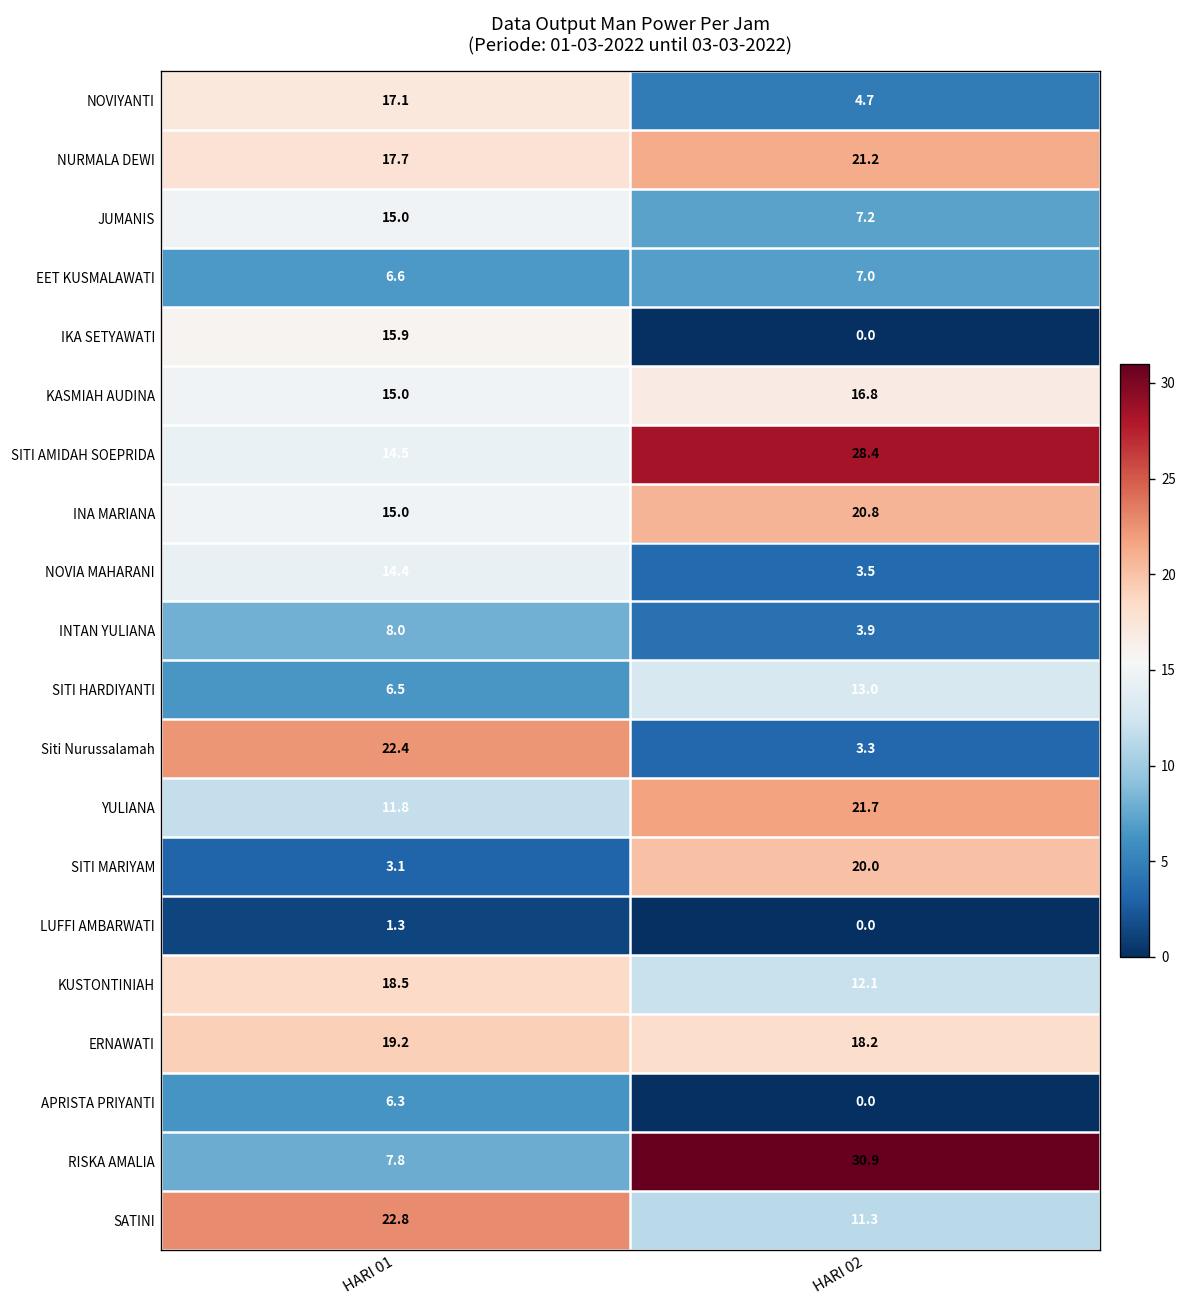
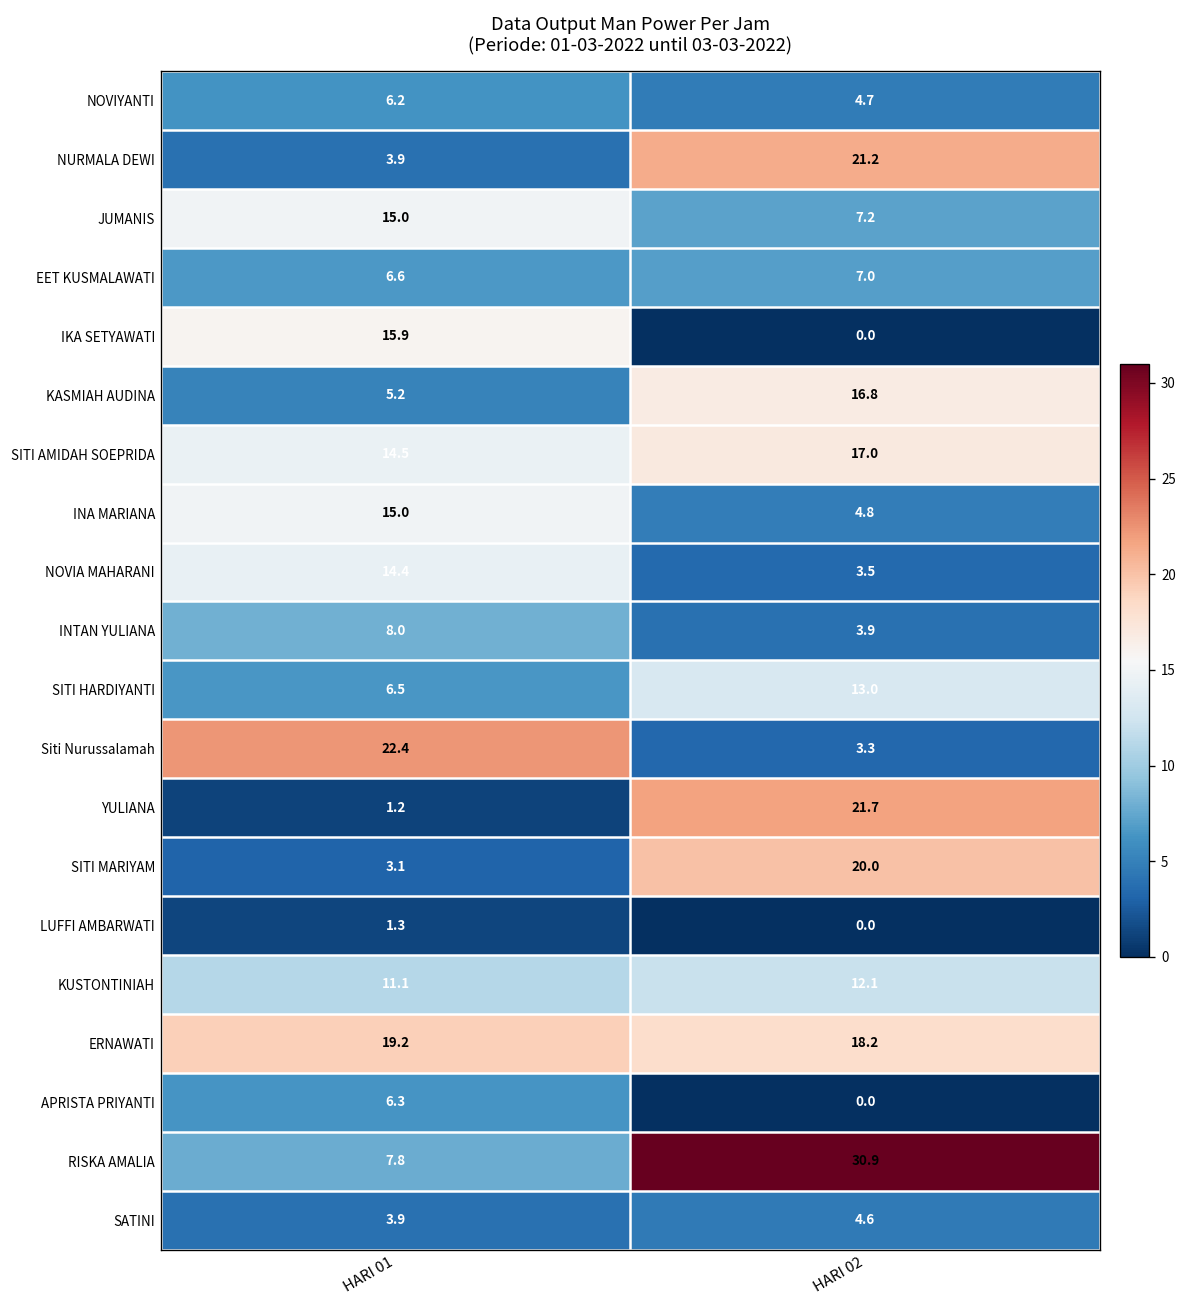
NOVIYANTI, HARI 01: 17.1 -> 6.2
NURMALA DEWI, HARI 01: 17.7 -> 3.9
KASMIAH AUDINA, HARI 01: 15.0 -> 5.2
SITI AMIDAH SOEPRIDA, HARI 02: 28.4 -> 17.0
INA MARIANA, HARI 02: 20.8 -> 4.8
YULIANA, HARI 01: 11.8 -> 1.2
KUSTONTINIAH, HARI 01: 18.5 -> 11.1
SATINI, HARI 01: 22.8 -> 3.9
SATINI, HARI 02: 11.3 -> 4.6
